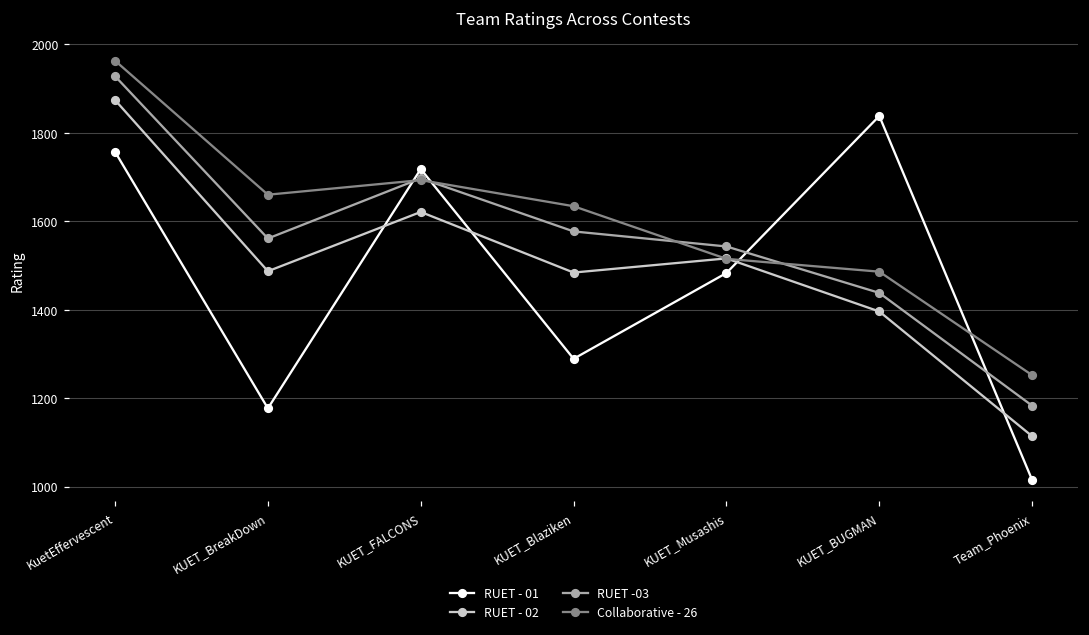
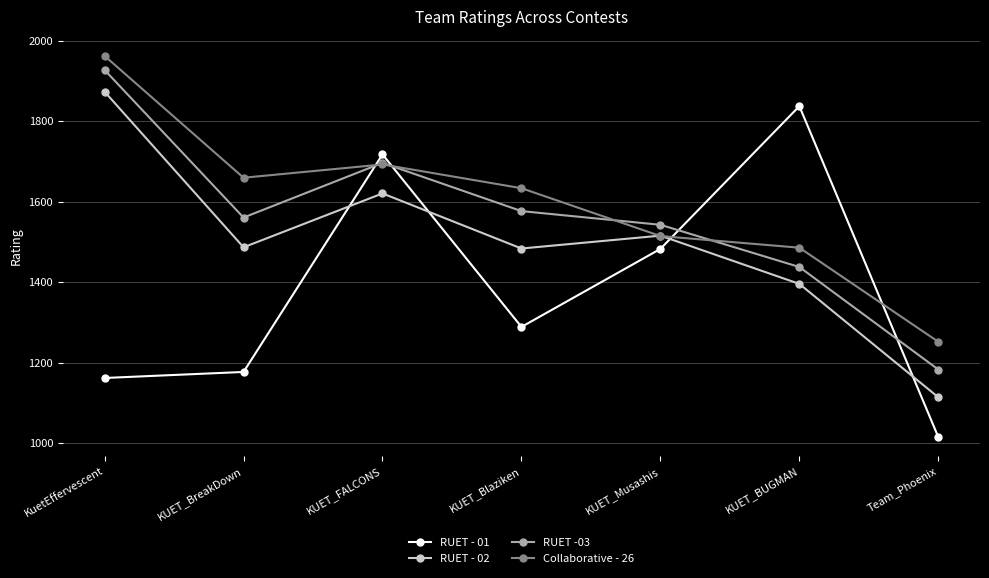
RUET - 01, KuetEffervescent: 1760 -> 1160
